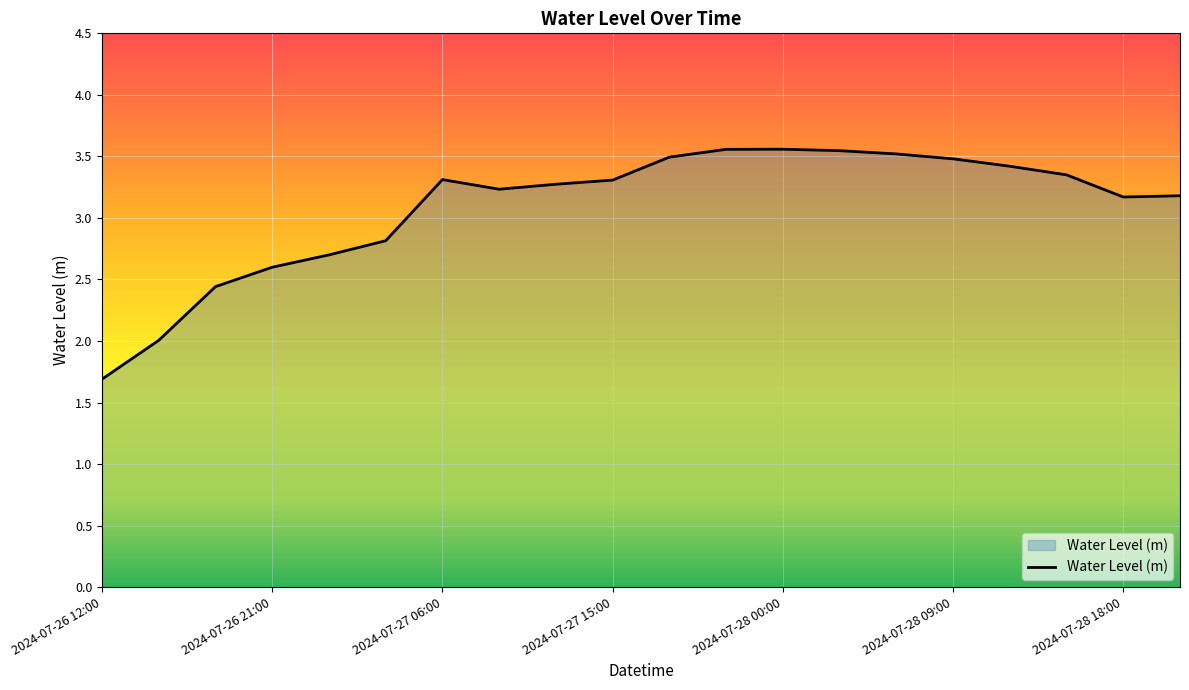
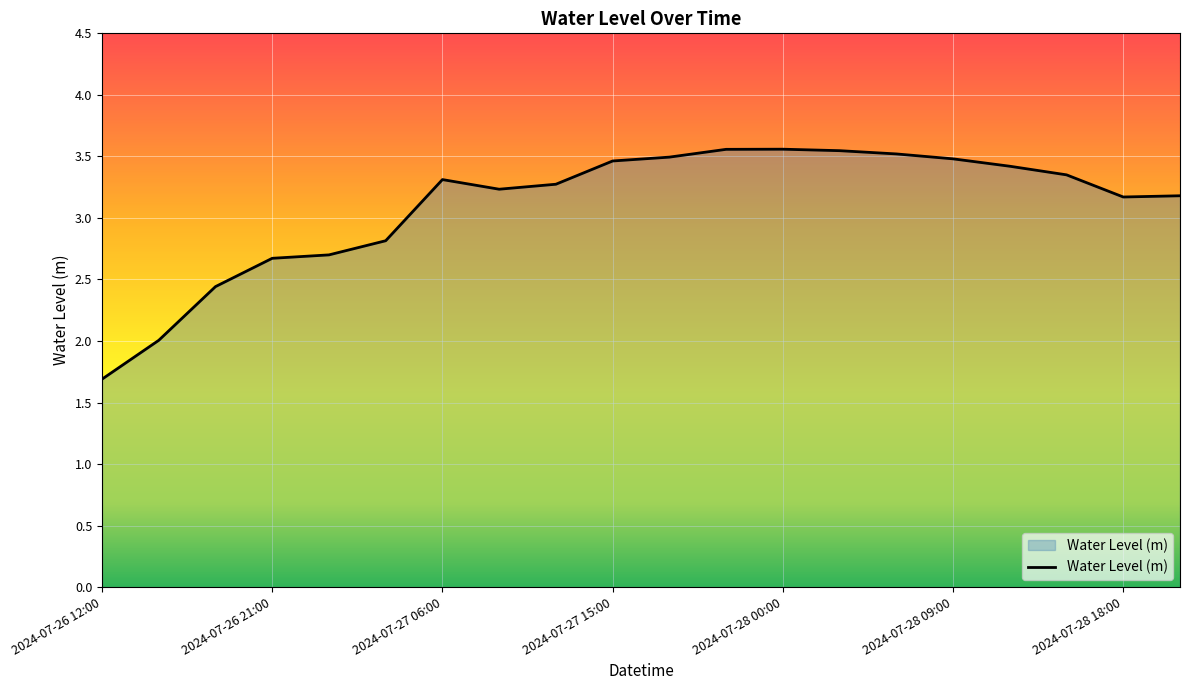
2024-07-26 21:00: 2.60 -> 2.67
2024-07-27 15:00: 3.31 -> 3.46
